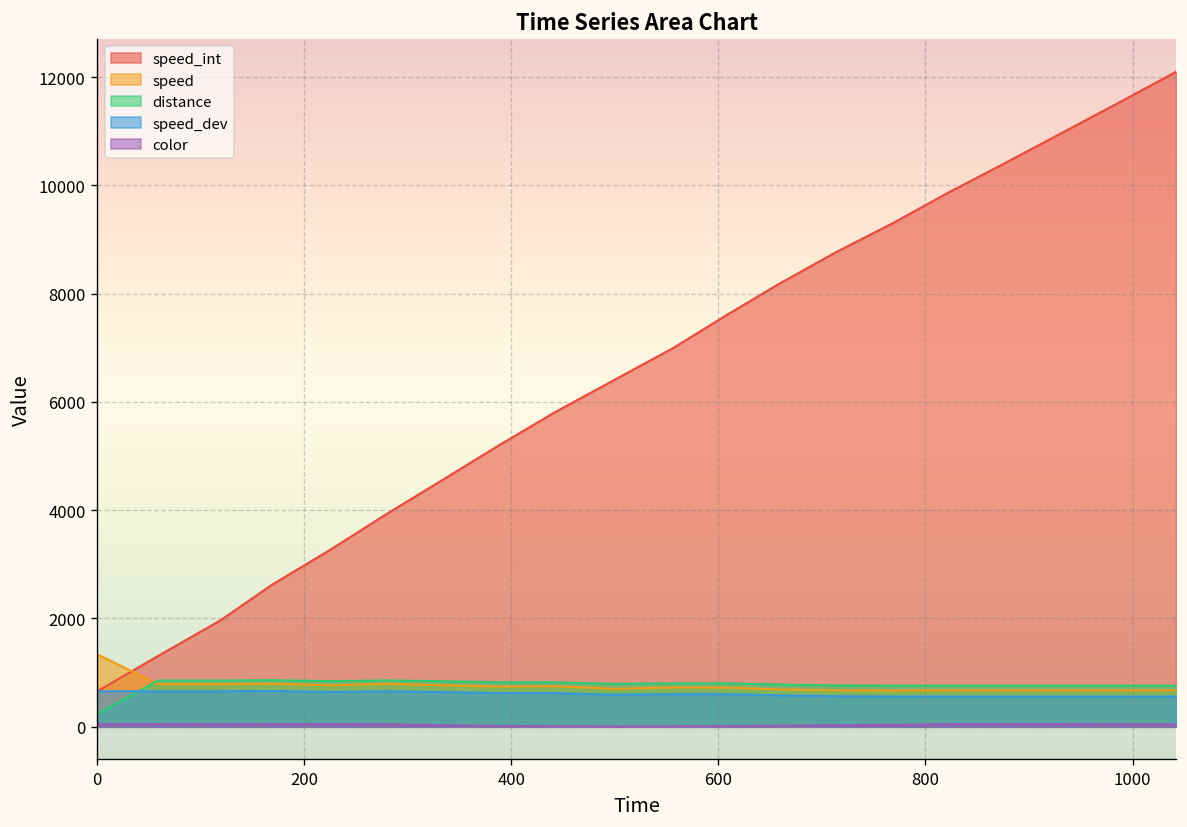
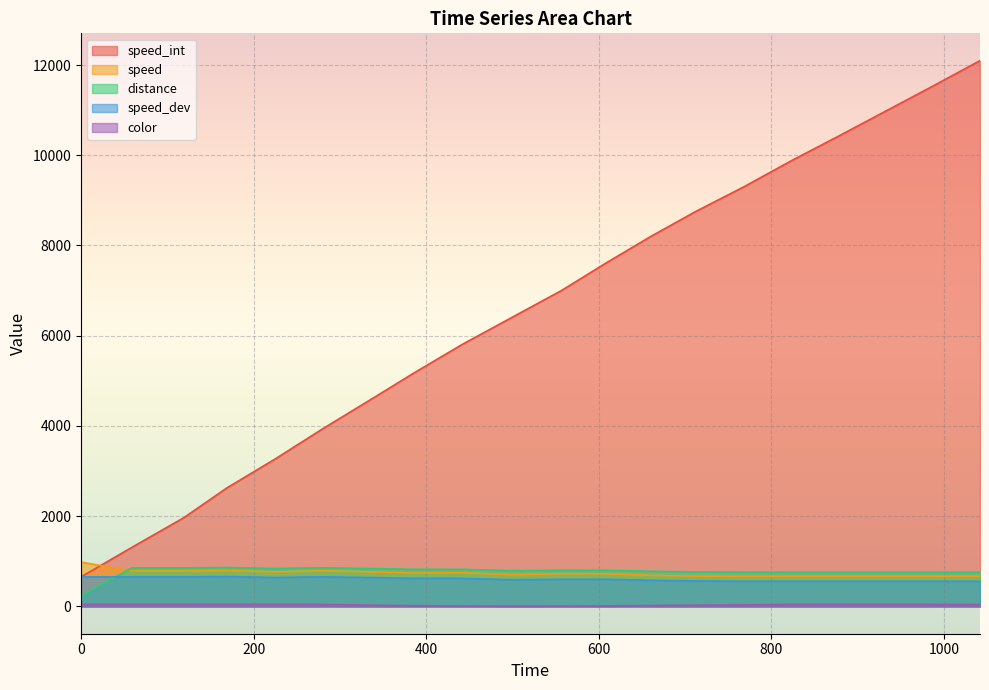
speed, 0: 1300 -> 1000
